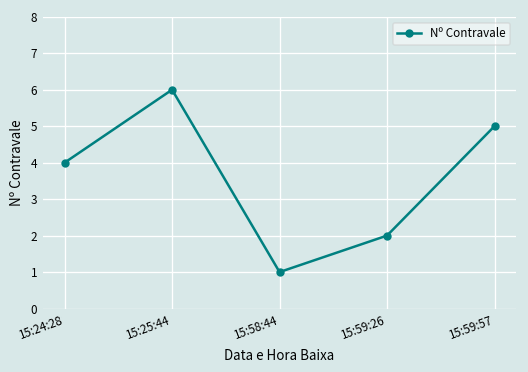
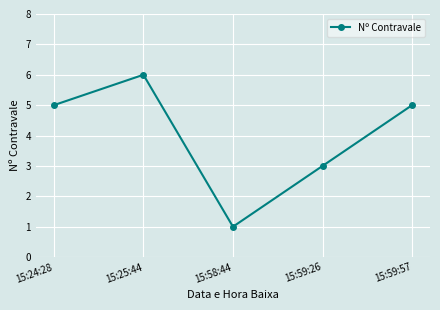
15:24:28: 4 -> 5
15:59:26: 2 -> 3
